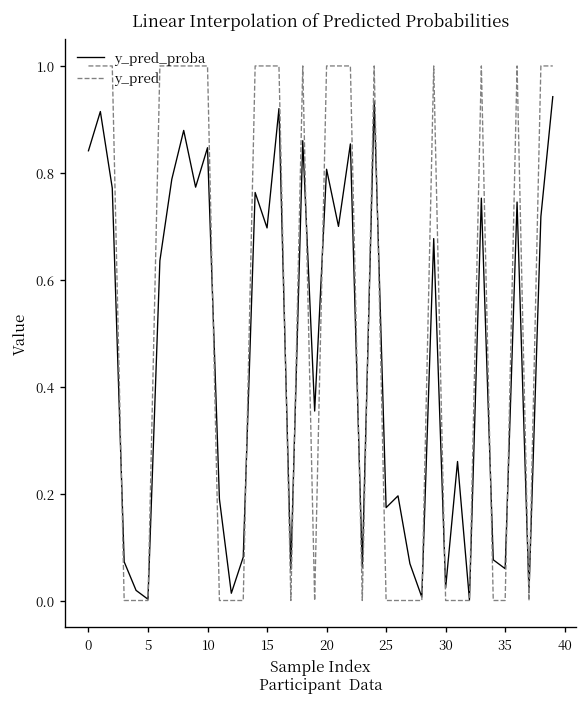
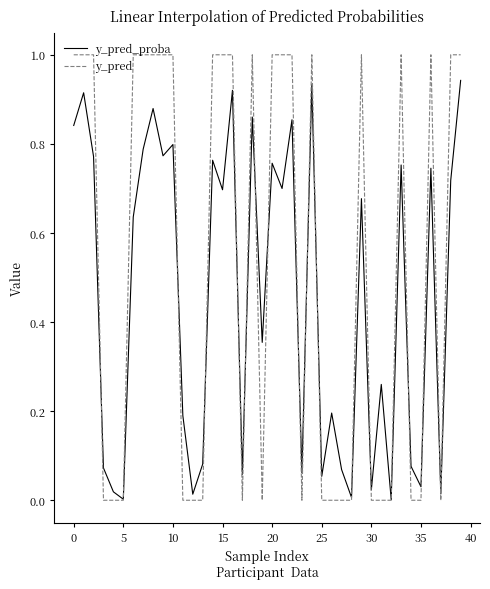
y_pred_proba, 10: 0.85 -> 0.80
y_pred_proba, 20: 0.81 -> 0.76
y_pred_proba, 25: 0.17 -> 0.05
y_pred_proba, 35: 0.06 -> 0.03
